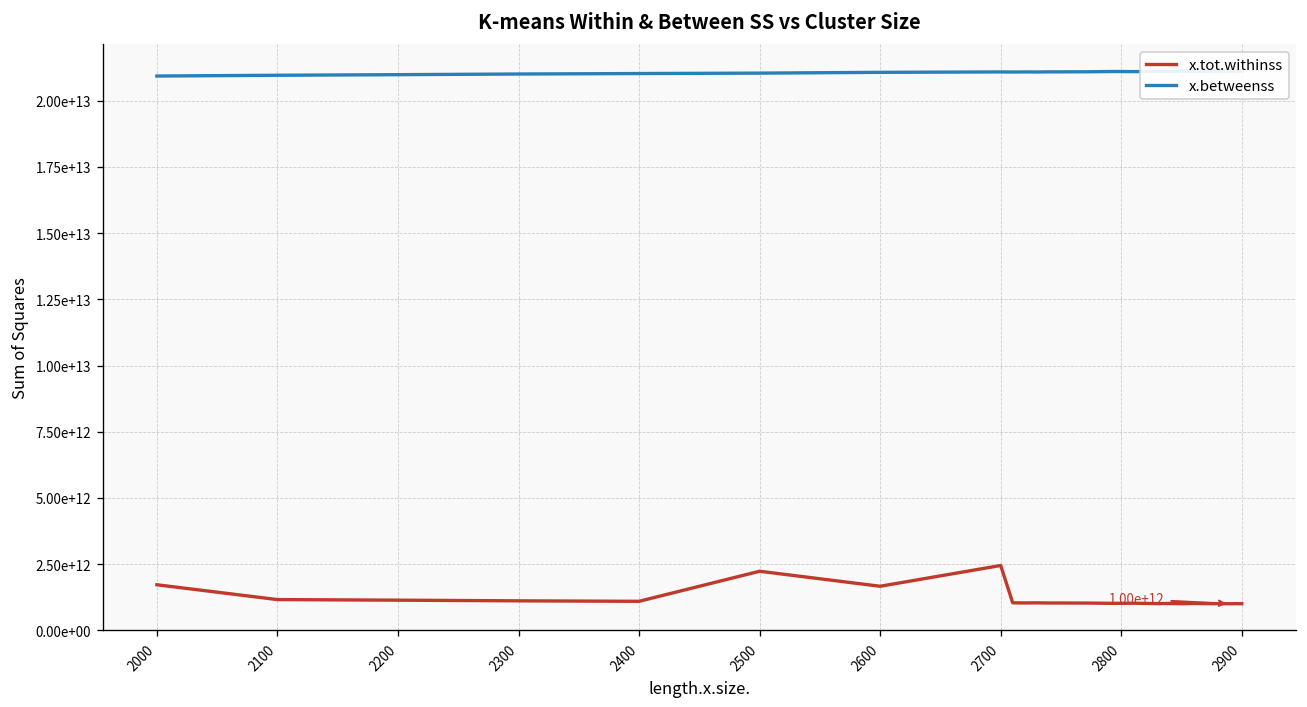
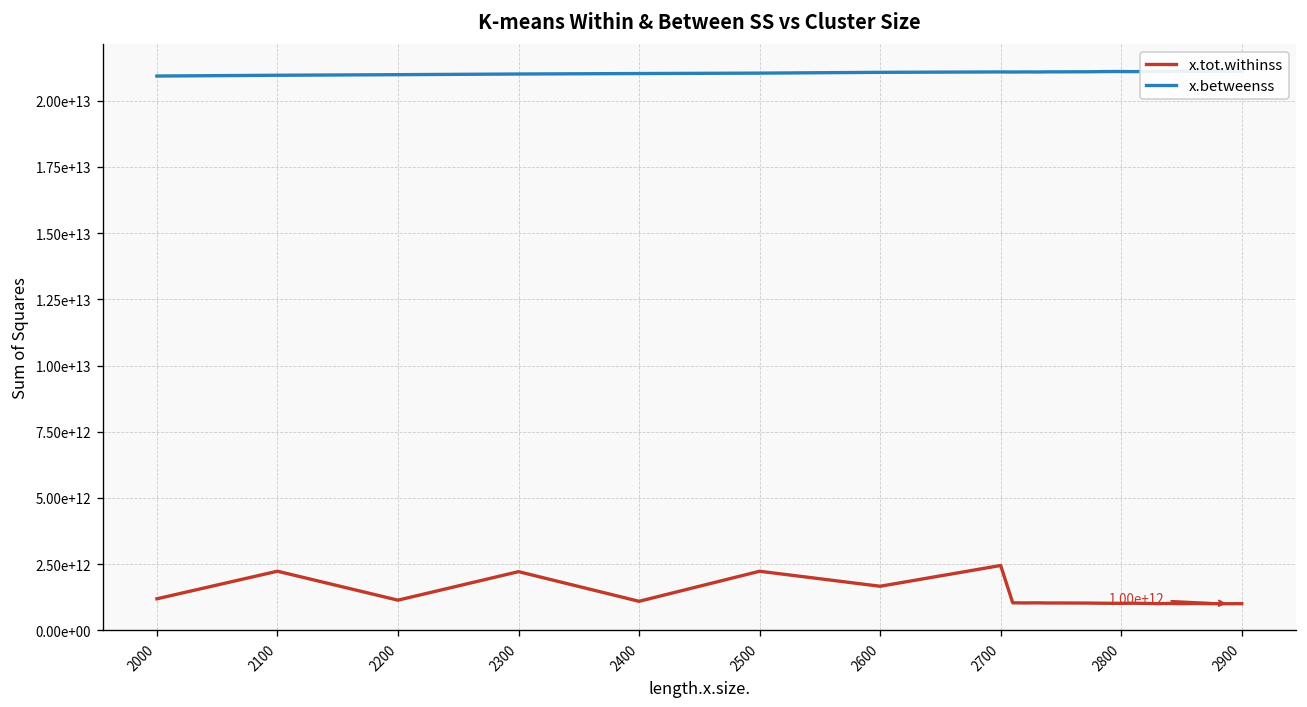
x.tot.withinss, 2000: 1700000000000 -> 1200000000000
x.tot.withinss, 2100: 1200000000000 -> 2200000000000
x.tot.withinss, 2300: 1100000000000 -> 2200000000000
